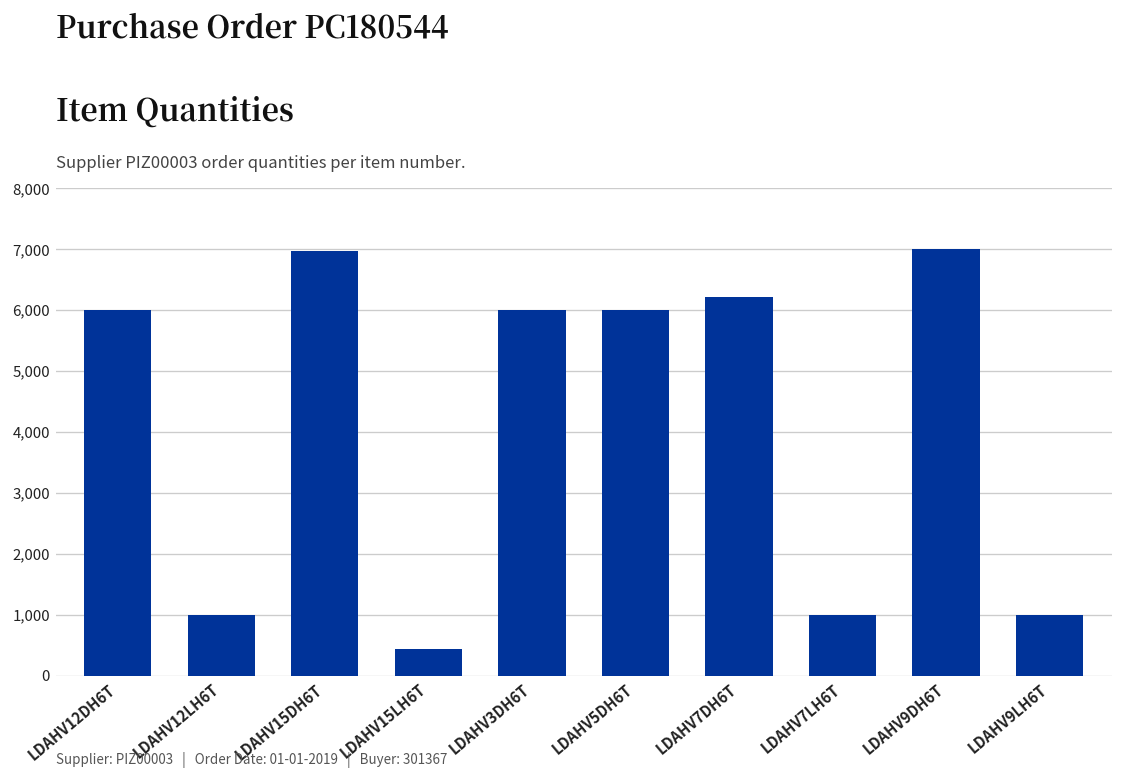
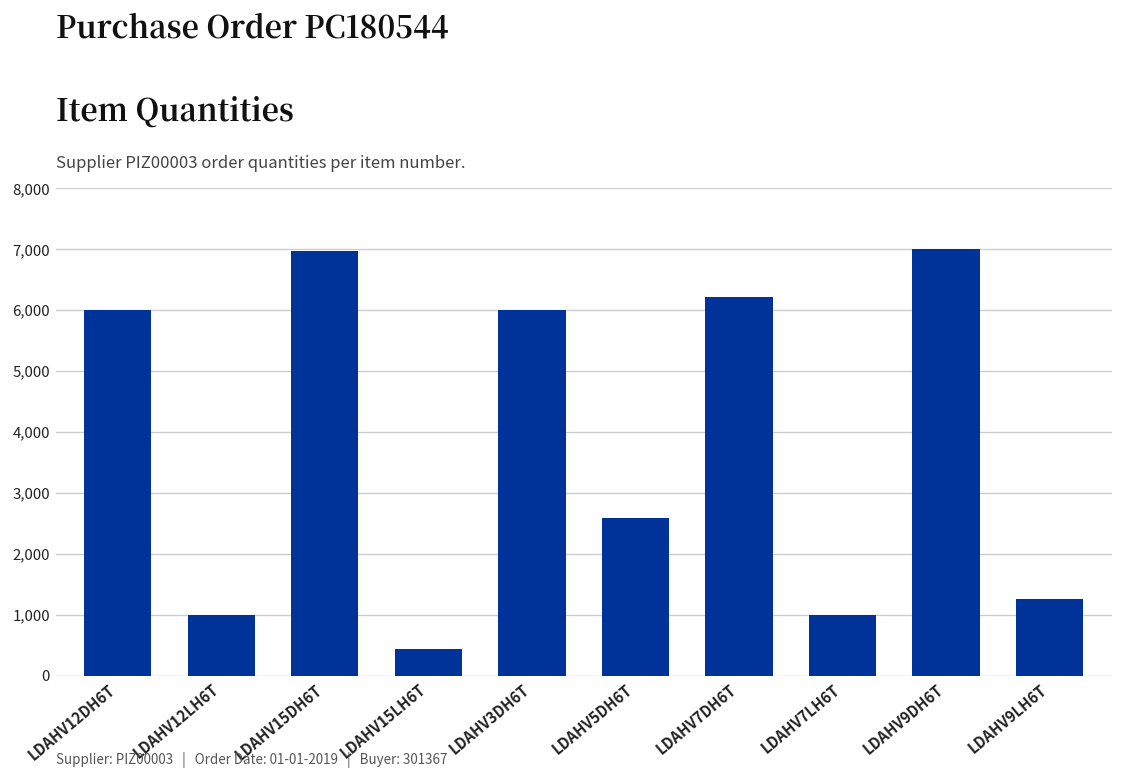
LDAHV5DH6T: 6,000 -> 2,600
LDAHV9LH6T: 1,000 -> 1,300
